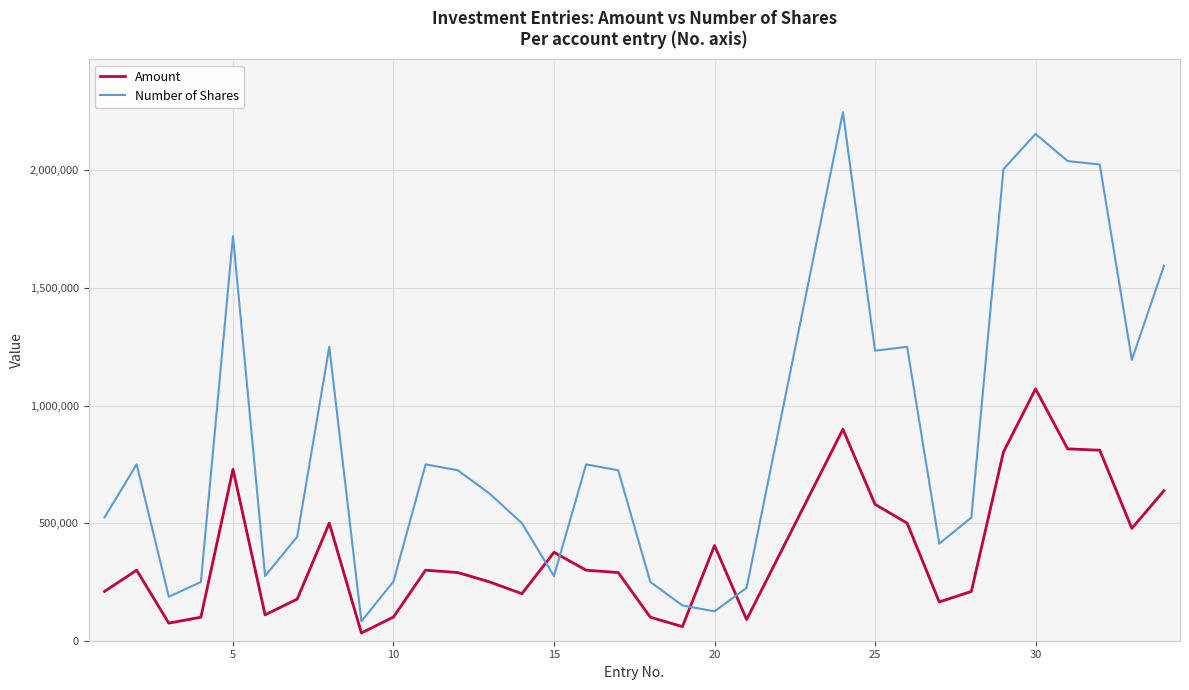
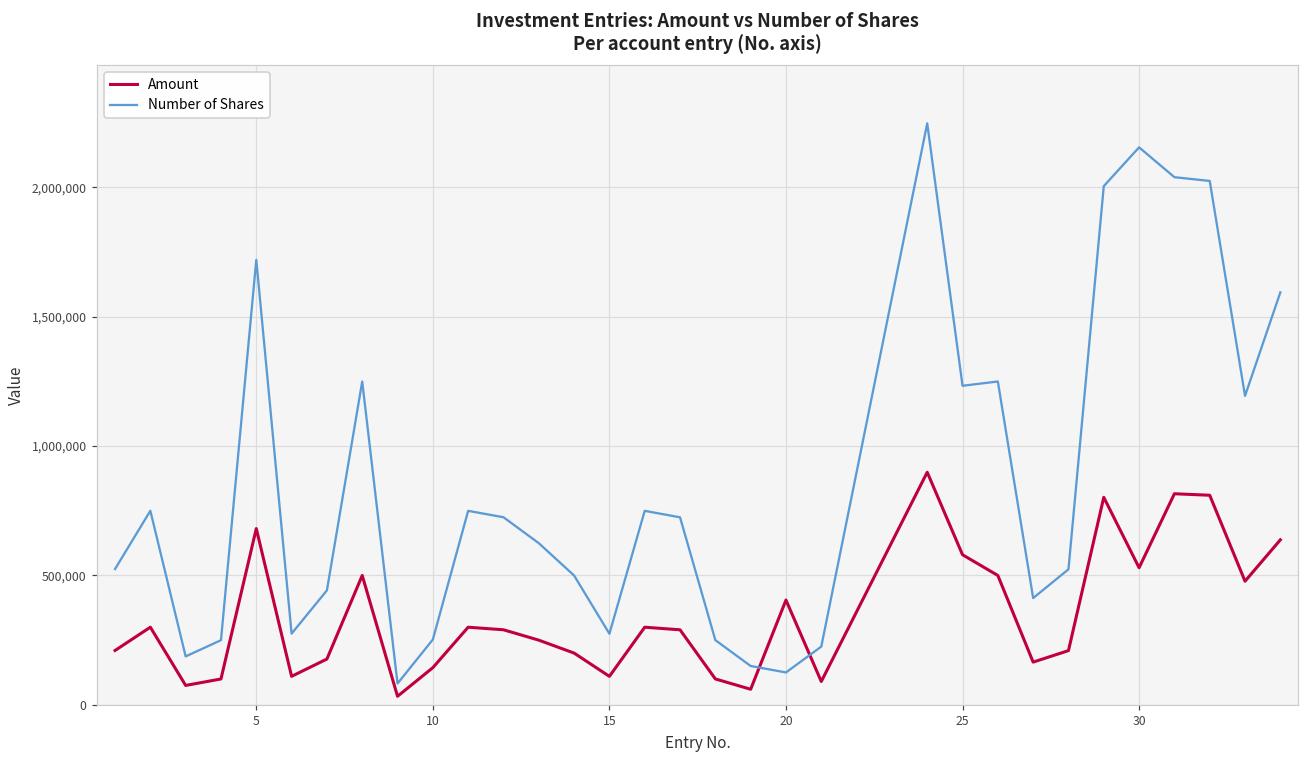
Amount, 5: 730,000 -> 680,000
Amount, 10: 100,000 -> 140,000
Amount, 15: 380,000 -> 110,000
Amount, 30: 1,070,000 -> 530,000
